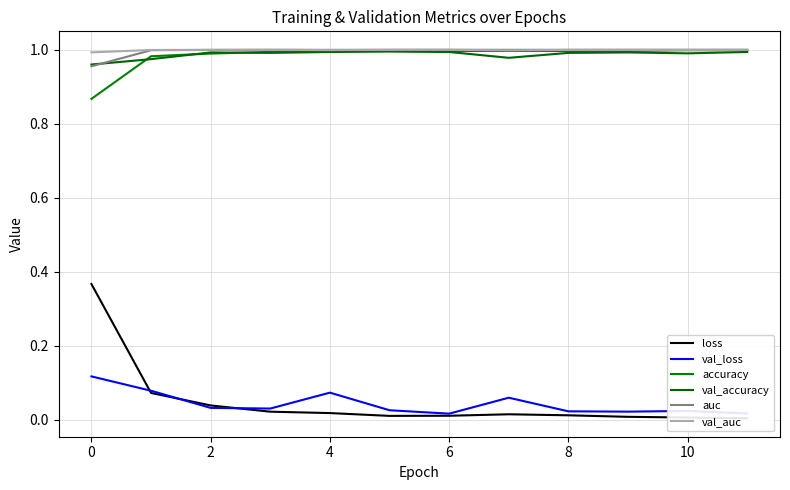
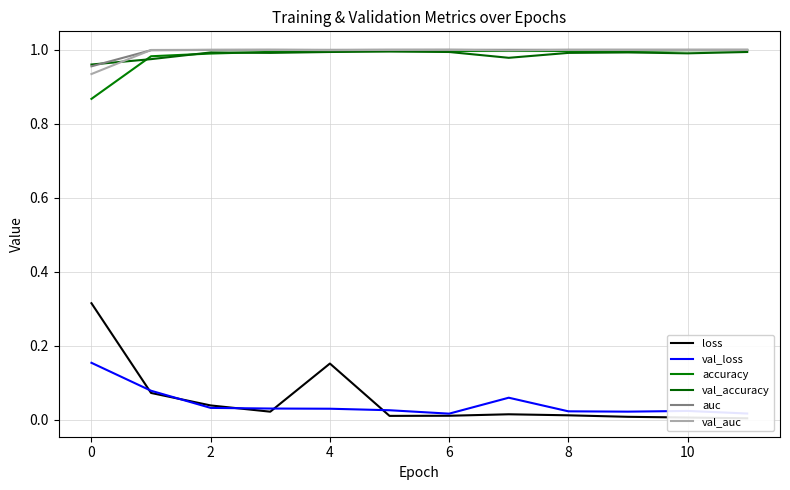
loss, 0: 0.37 -> 0.32
val_loss, 0: 0.12 -> 0.15
val_auc, 0: 0.99 -> 0.93
loss, 4: 0.02 -> 0.15
val_loss, 4: 0.07 -> 0.03
